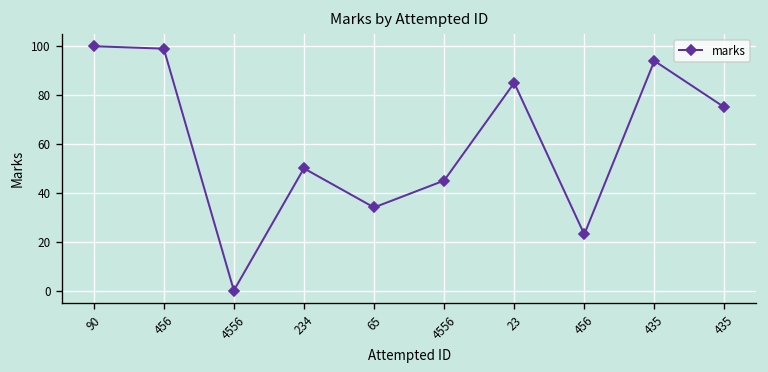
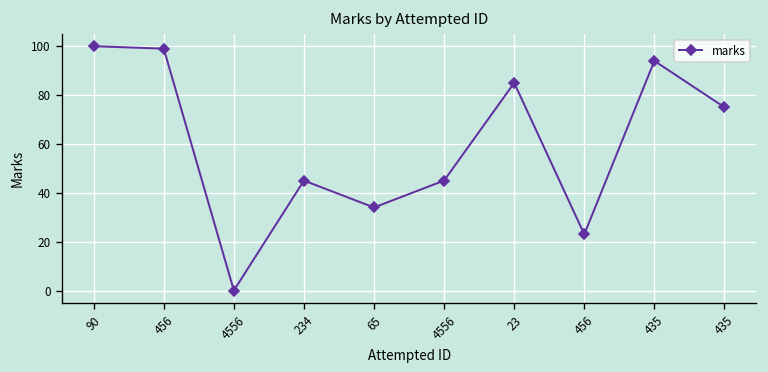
234: 50 -> 45
